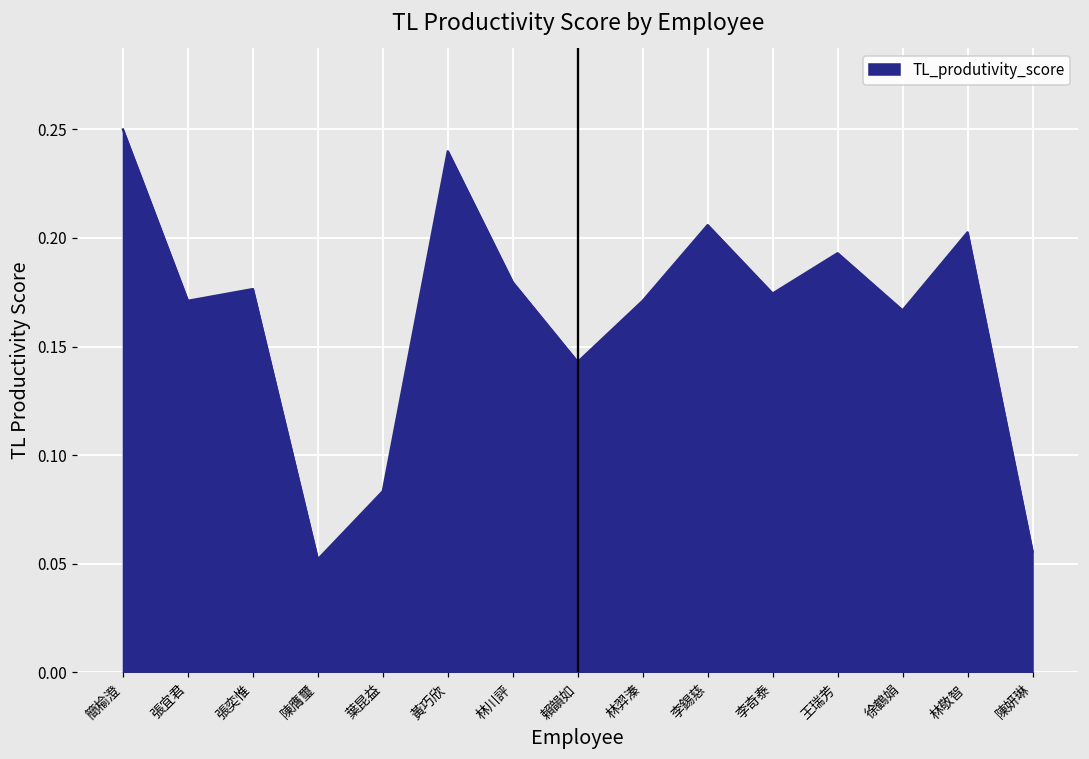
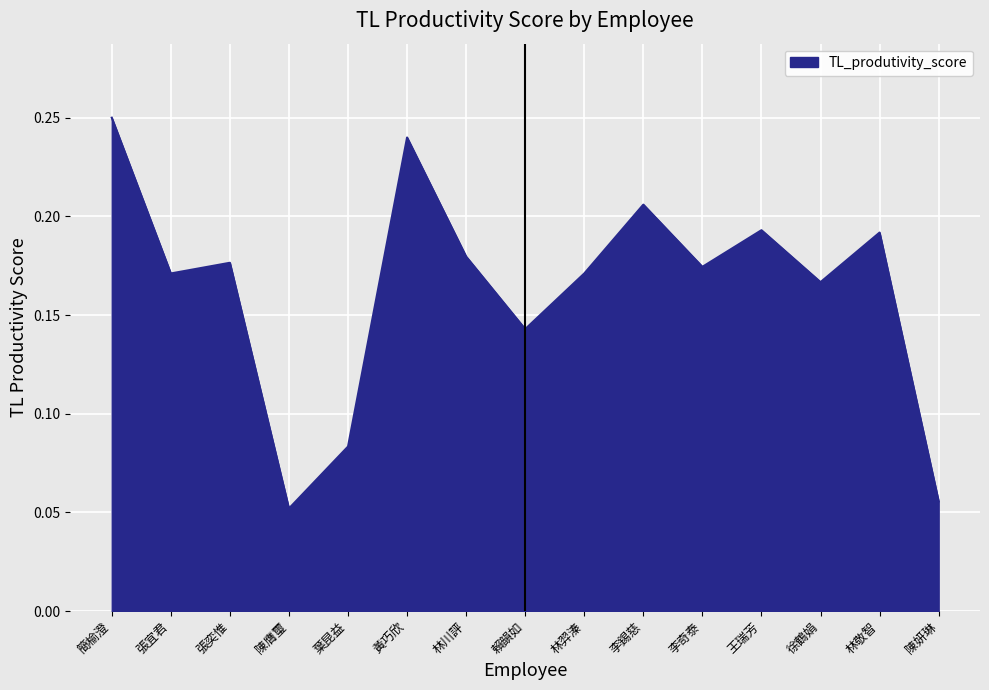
林敬智: 0.203 -> 0.192
